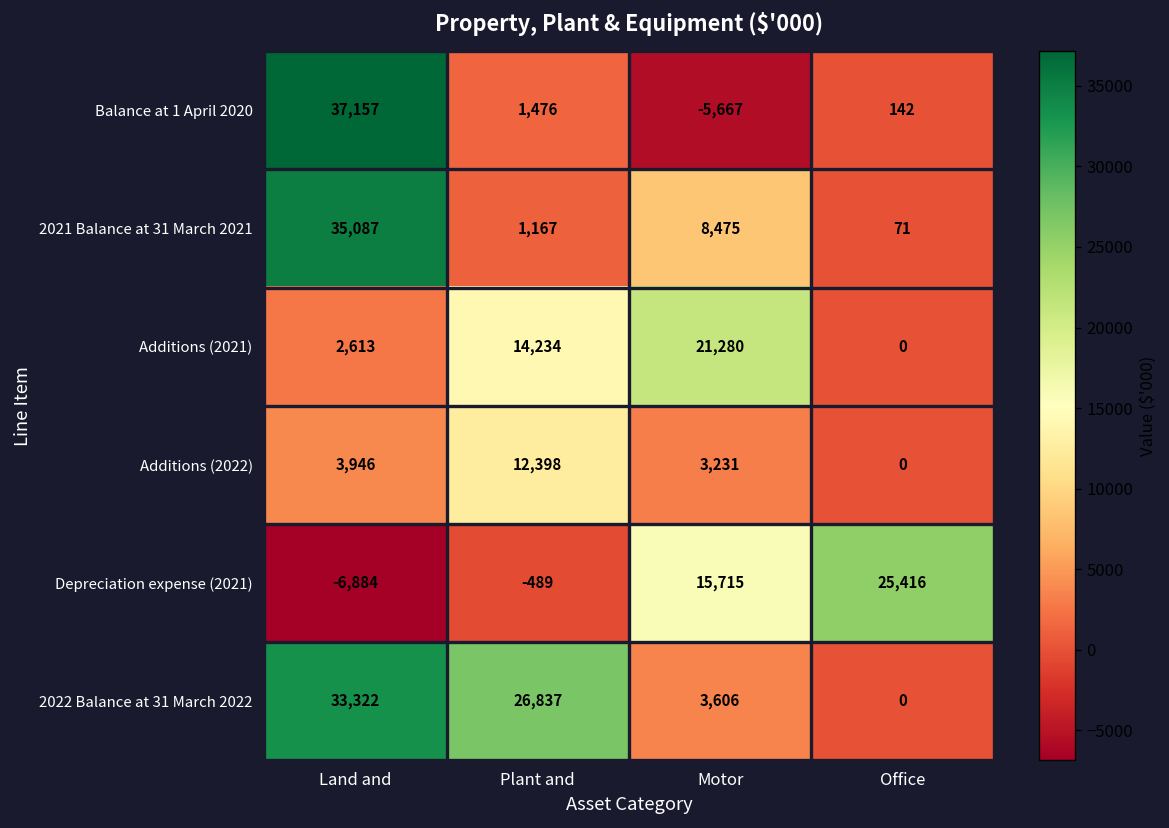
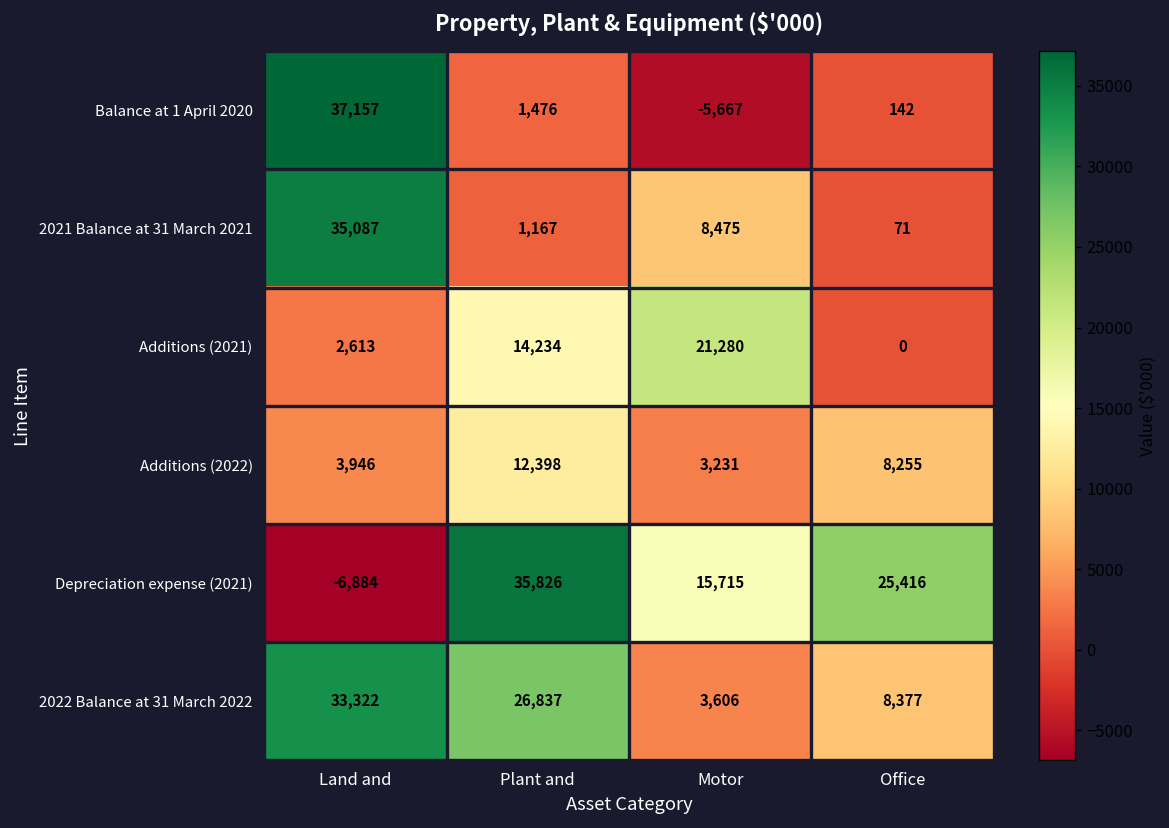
Additions (2022), Office: 0 -> 8,255
Depreciation expense (2021), Plant and: -489 -> 35,826
2022 Balance at 31 March 2022, Office: 0 -> 8,377
